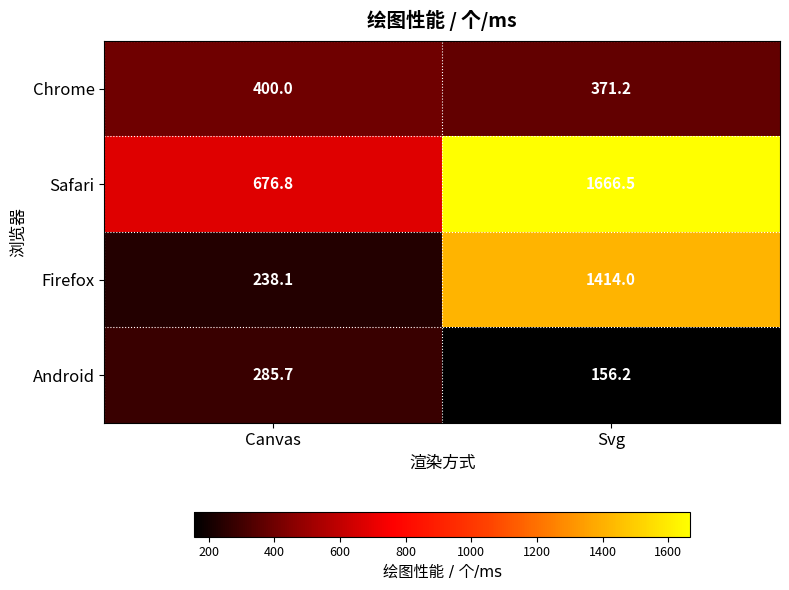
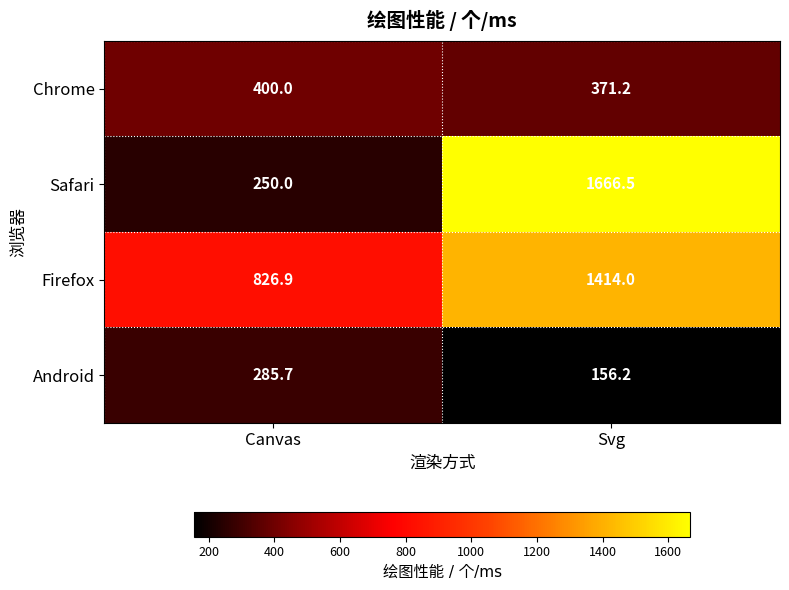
Safari, Canvas: 676.8 -> 250.0
Firefox, Canvas: 238.1 -> 826.9
